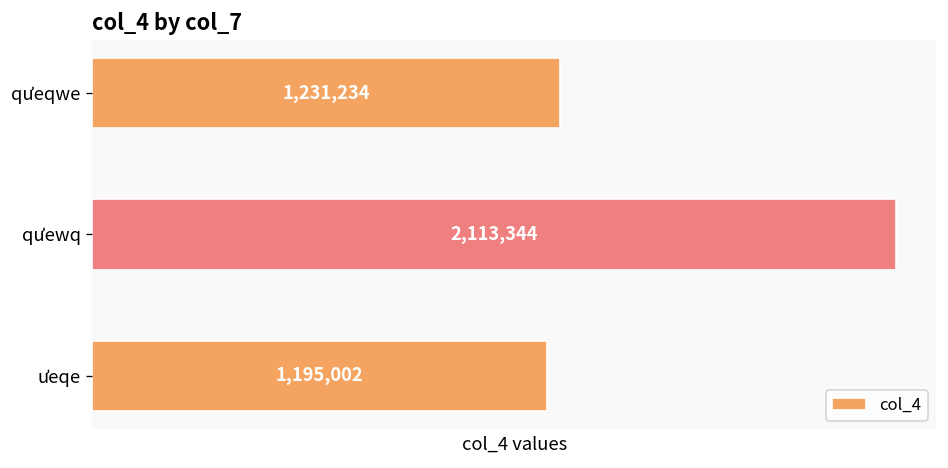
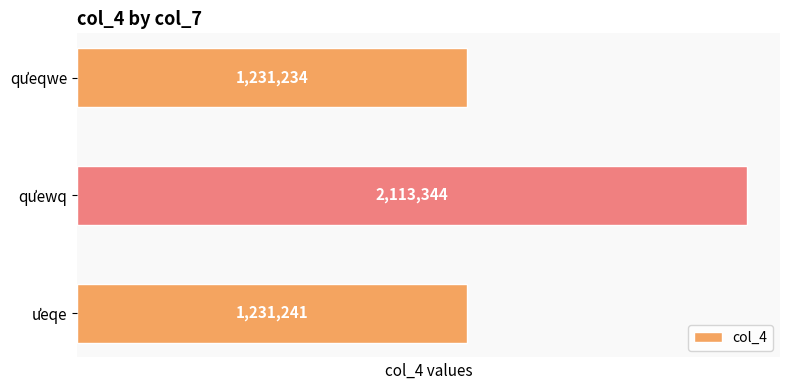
ưeqe: 1,195,002 -> 1,231,241
